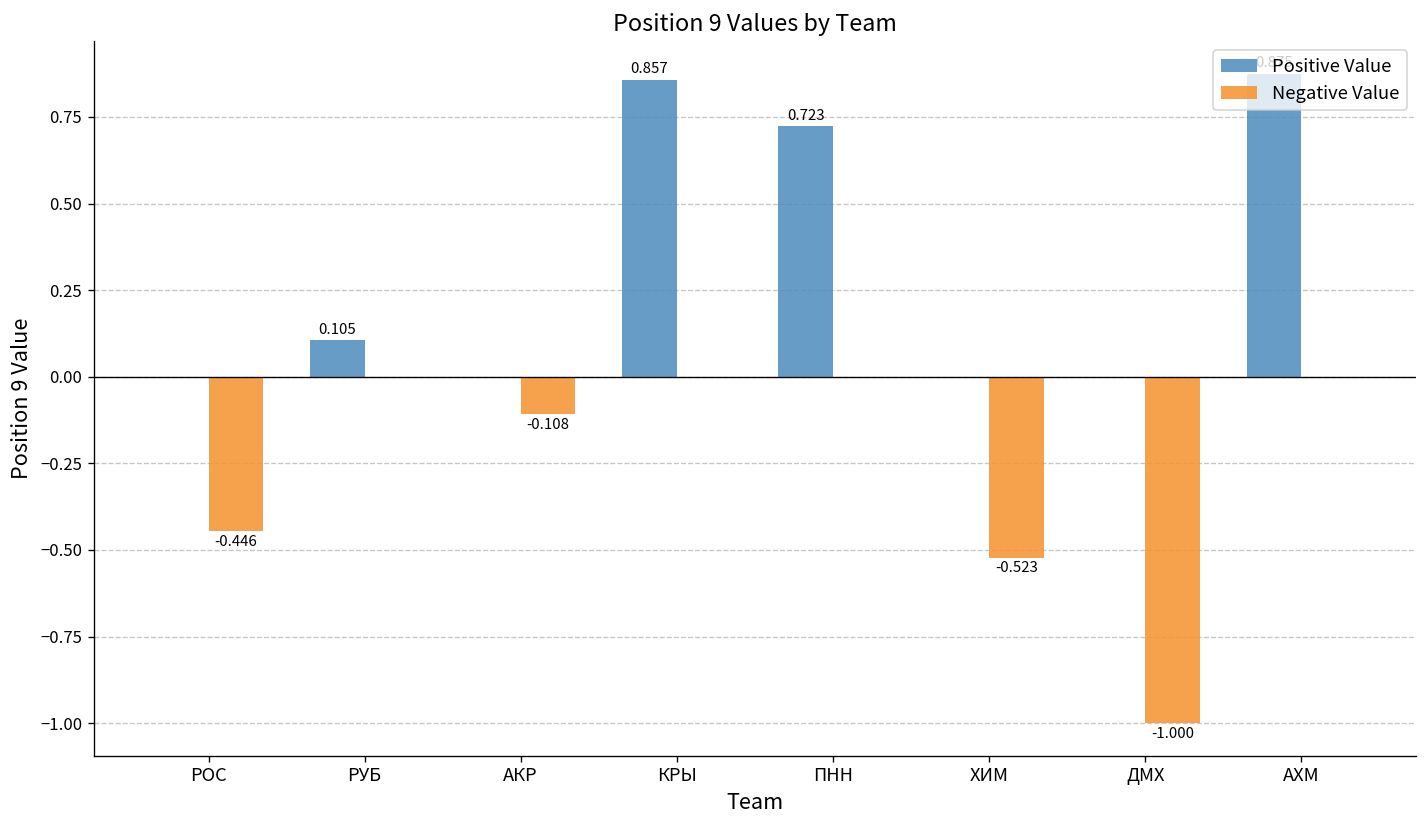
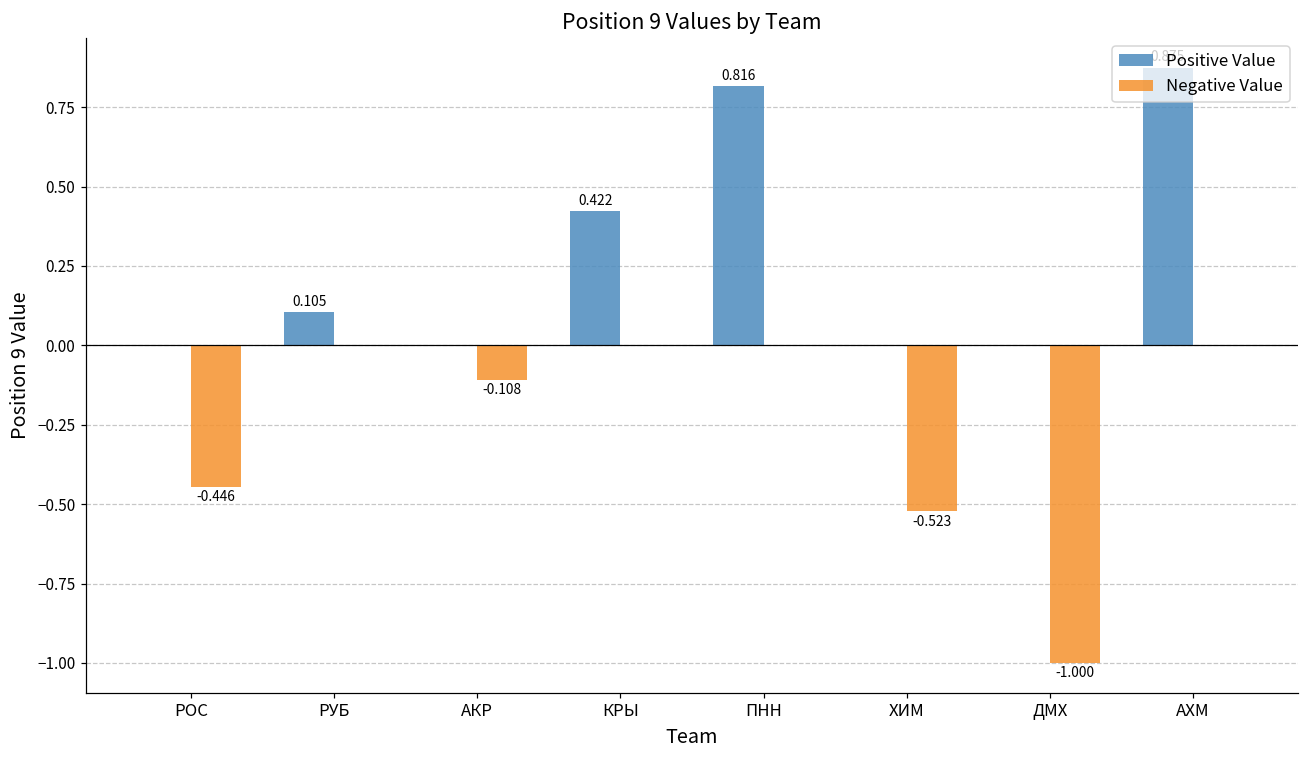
Positive Value, КРЫ: 0.857 -> 0.422
Positive Value, ПНН: 0.723 -> 0.816
